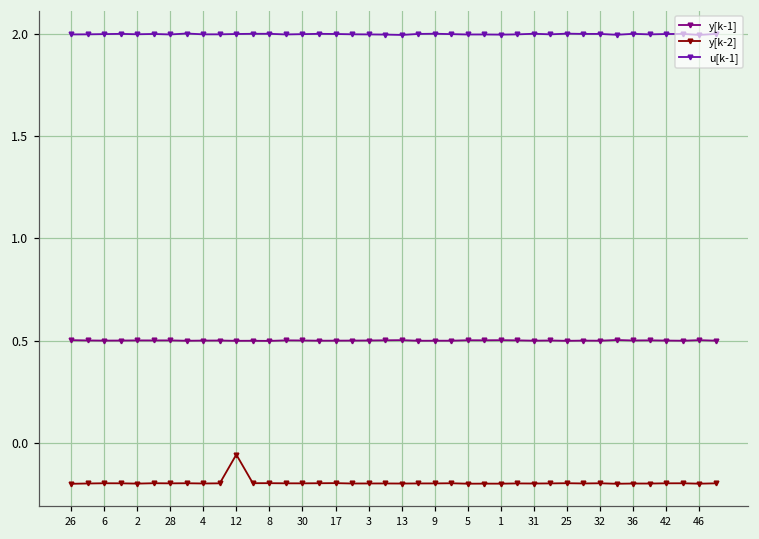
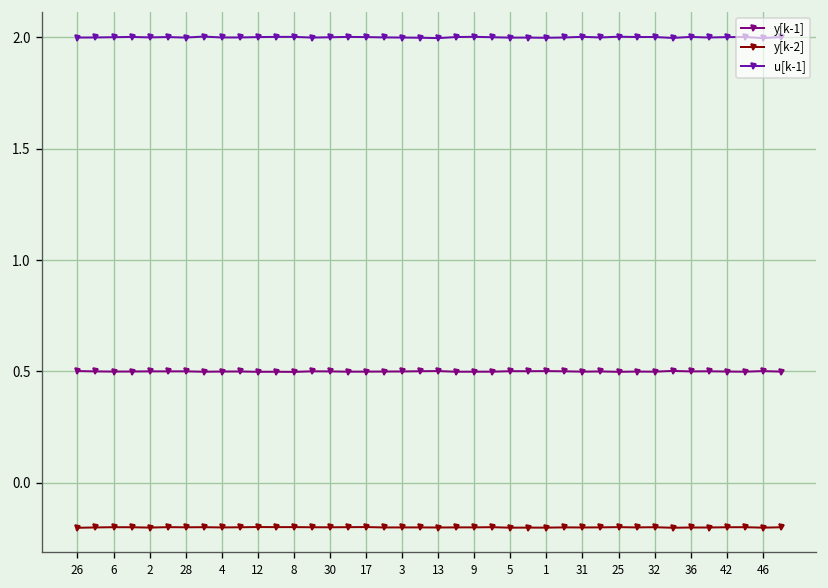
y[k-2], 12: -0.06 -> -0.20
